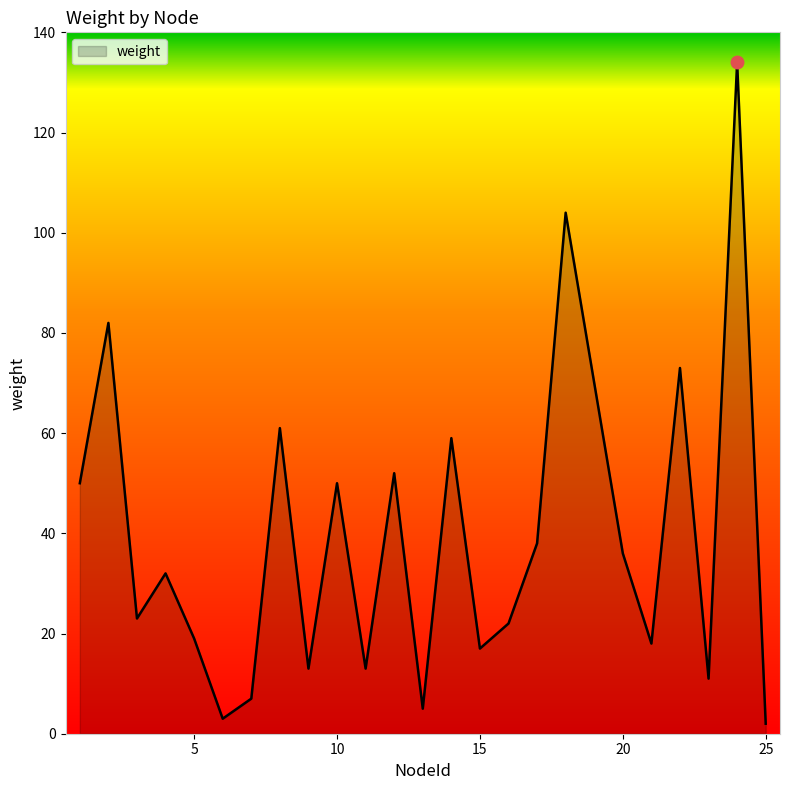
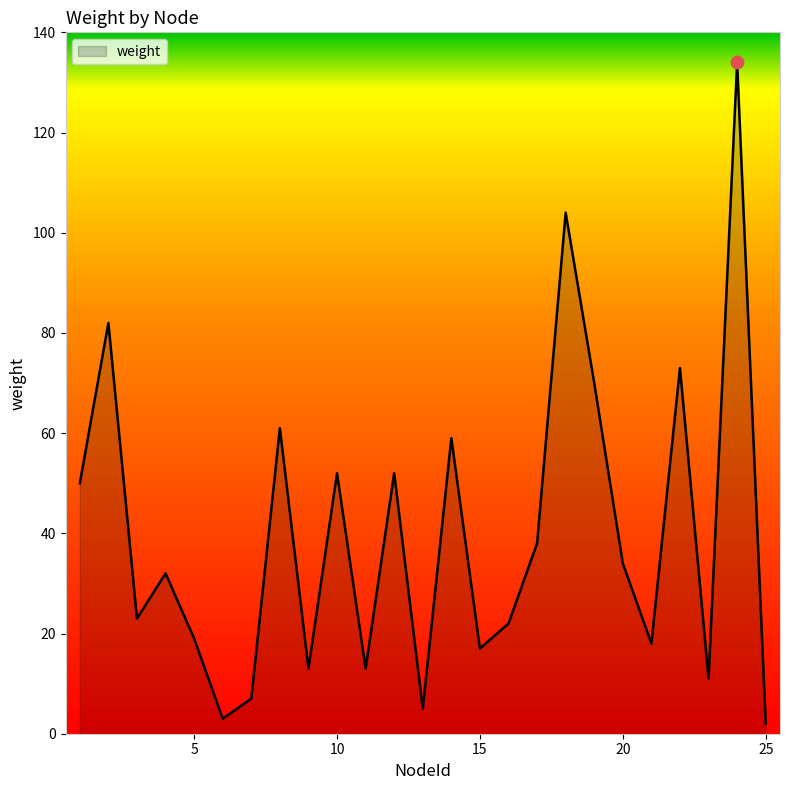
weight, 10: 50 -> 52
weight, 20: 36 -> 34
